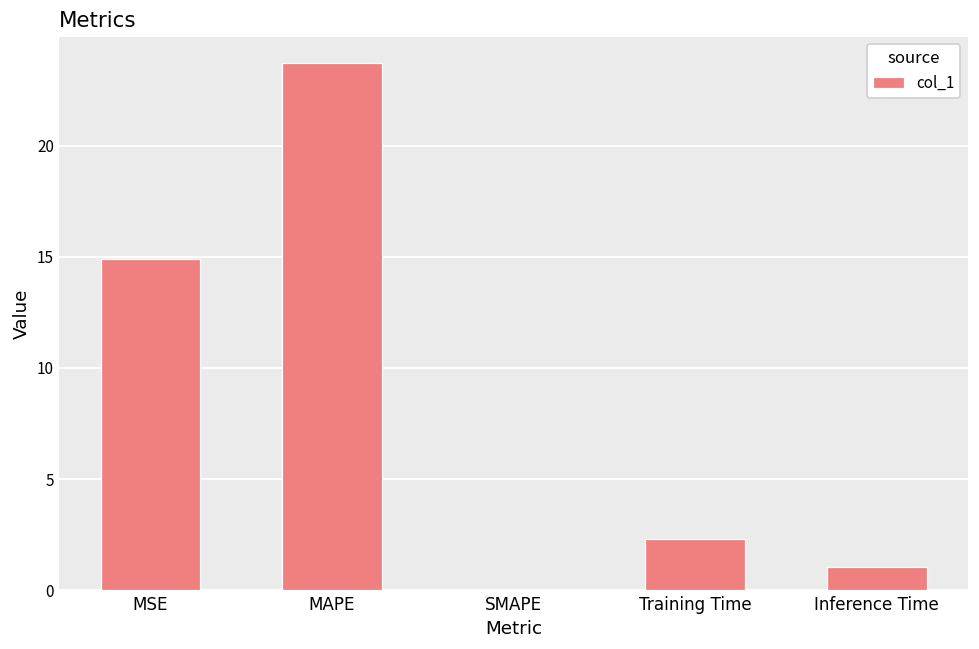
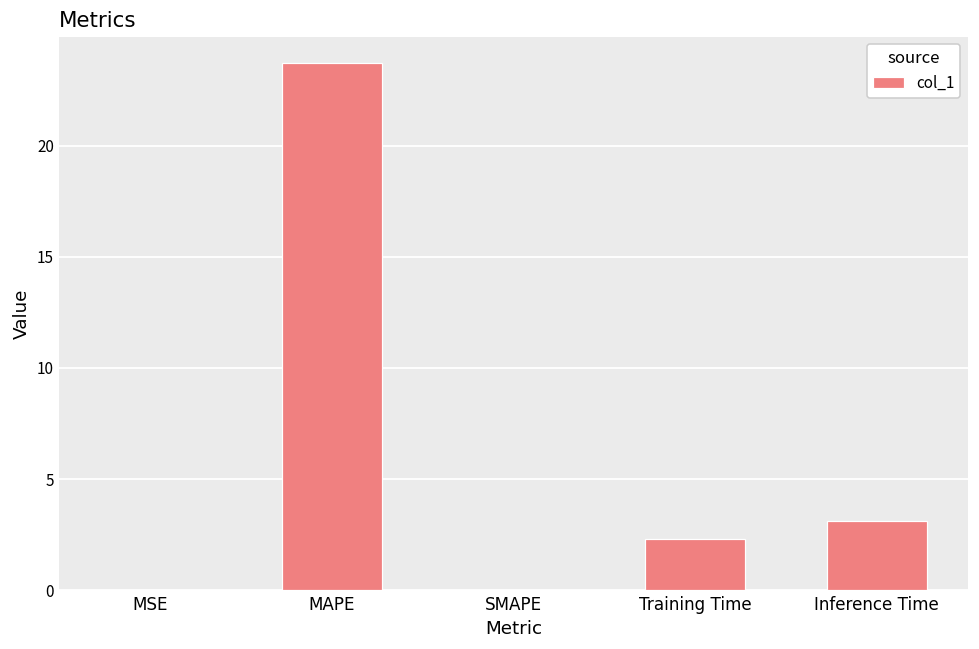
MSE: 14.9 -> 0.0
Inference Time: 1.0 -> 3.1
